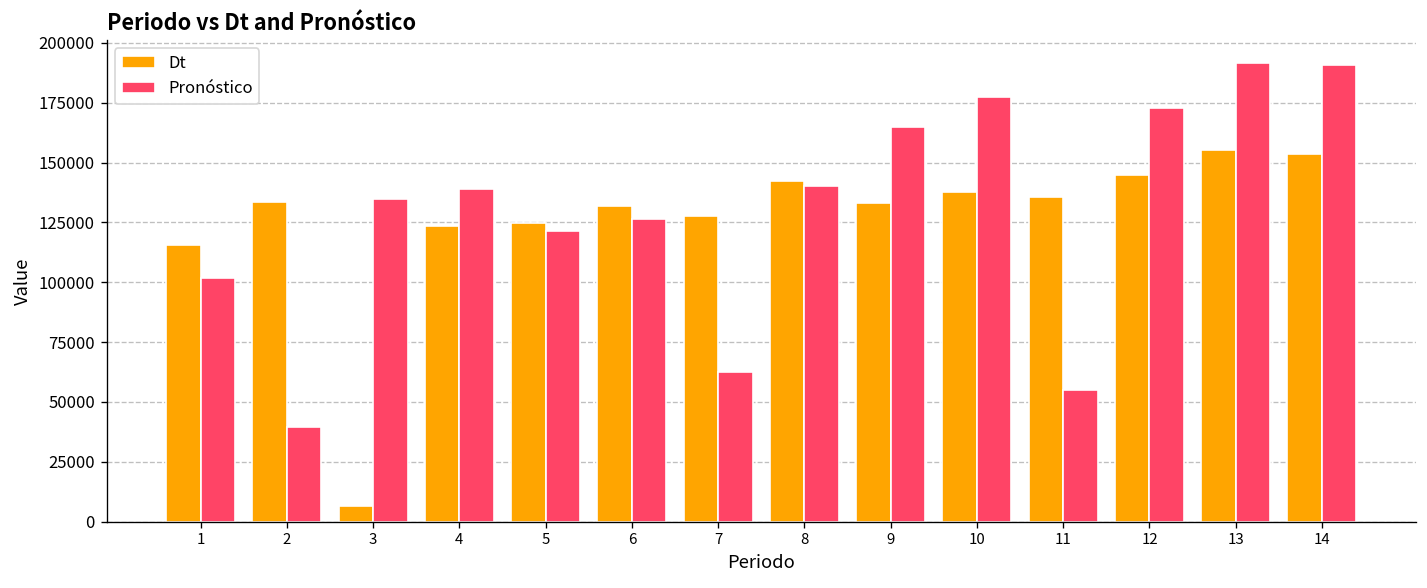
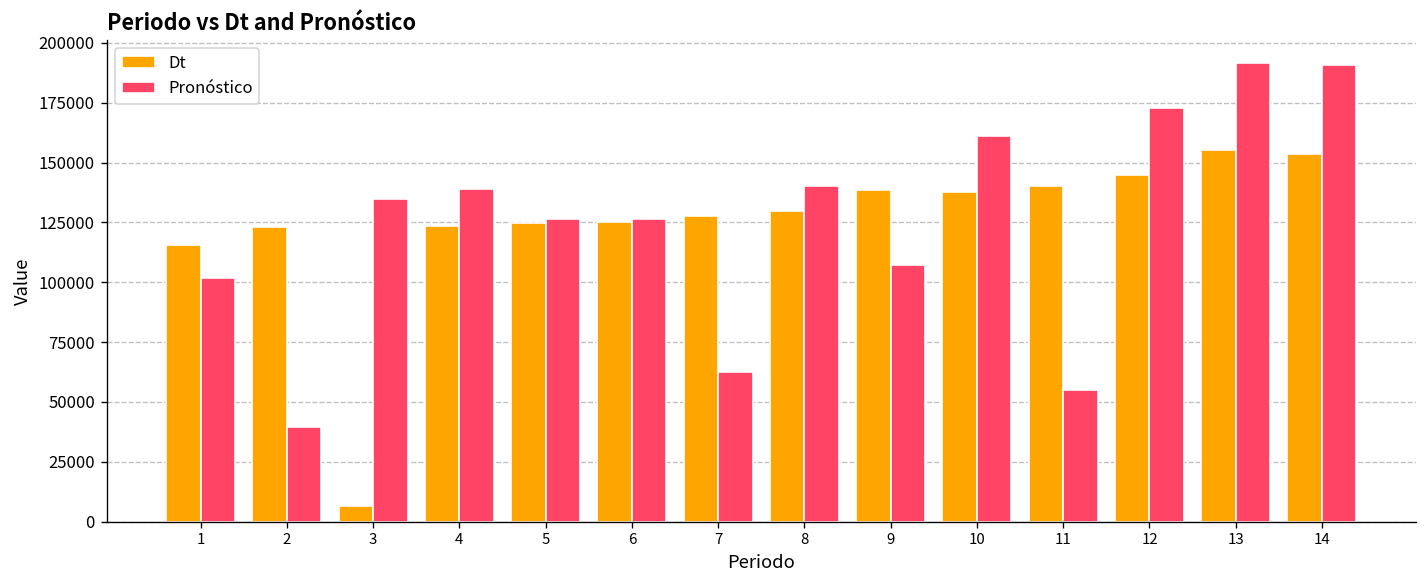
Dt, 2: 134000 -> 123000
Pronóstico, 5: 121000 -> 127000
Dt, 6: 132000 -> 125000
Dt, 8: 142000 -> 130000
Dt, 9: 133000 -> 139000
Pronóstico, 9: 165000 -> 107000
Pronóstico, 10: 178000 -> 161000
Dt, 11: 136000 -> 140000
